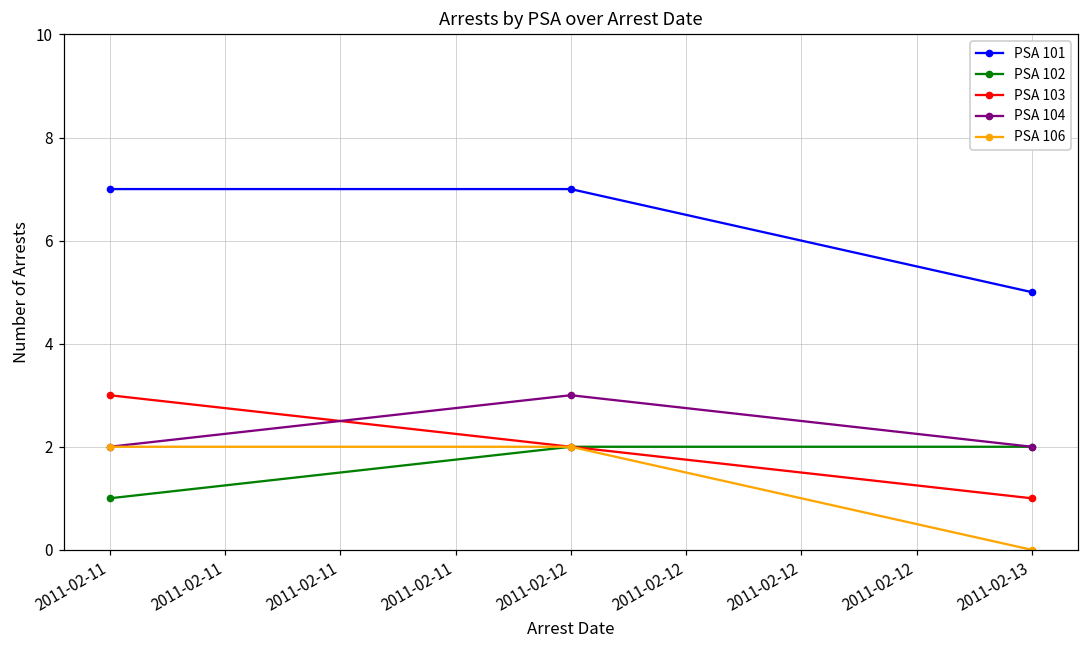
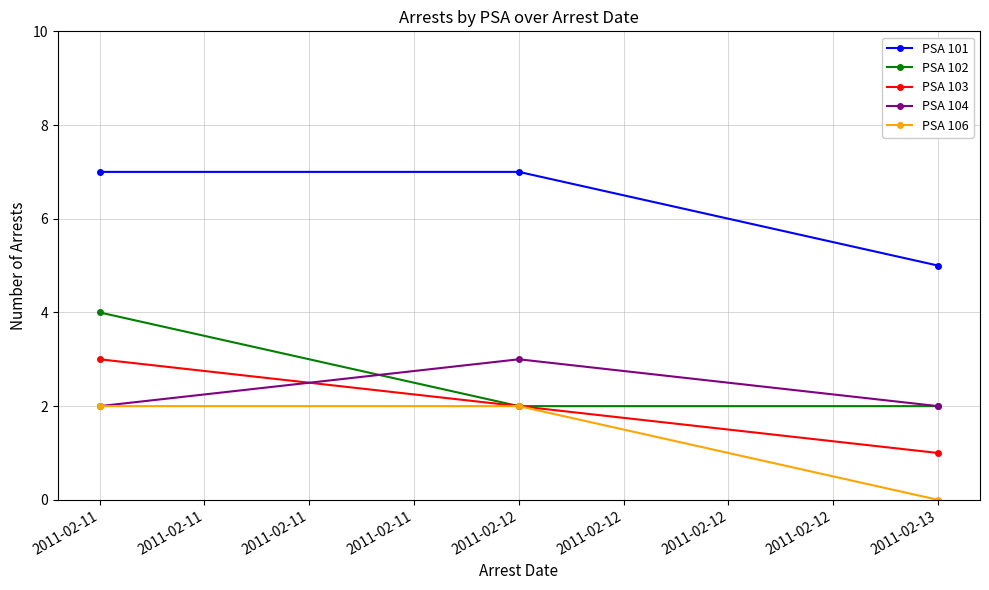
PSA 102, 2011-02-11: 1 -> 4
